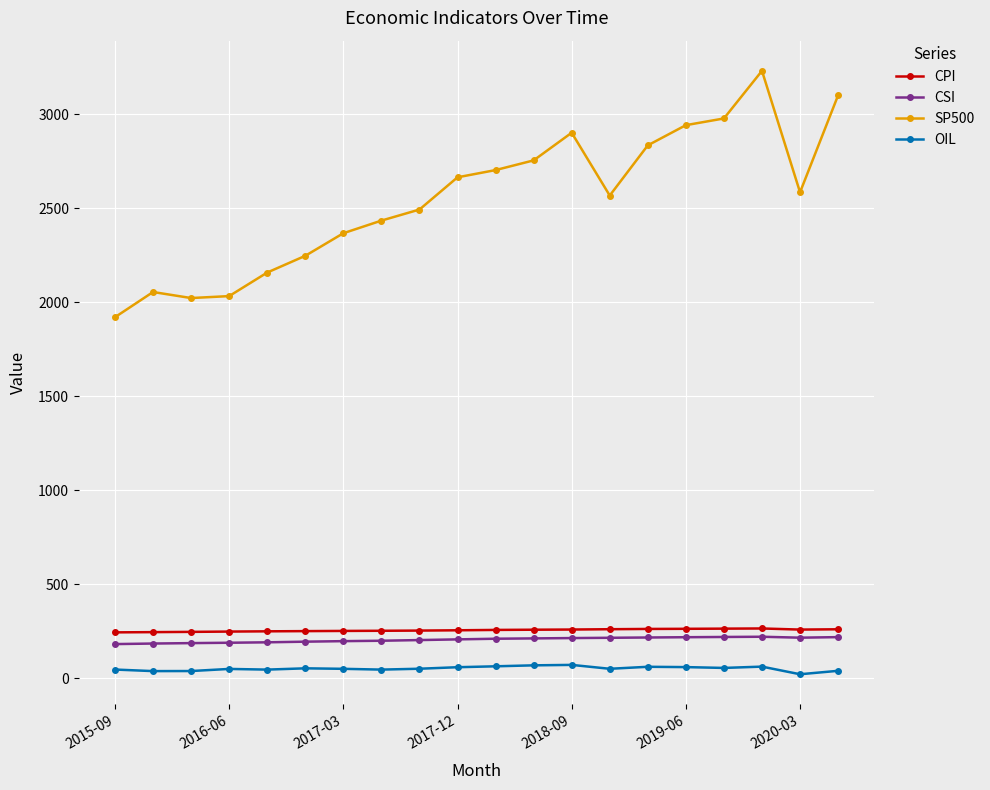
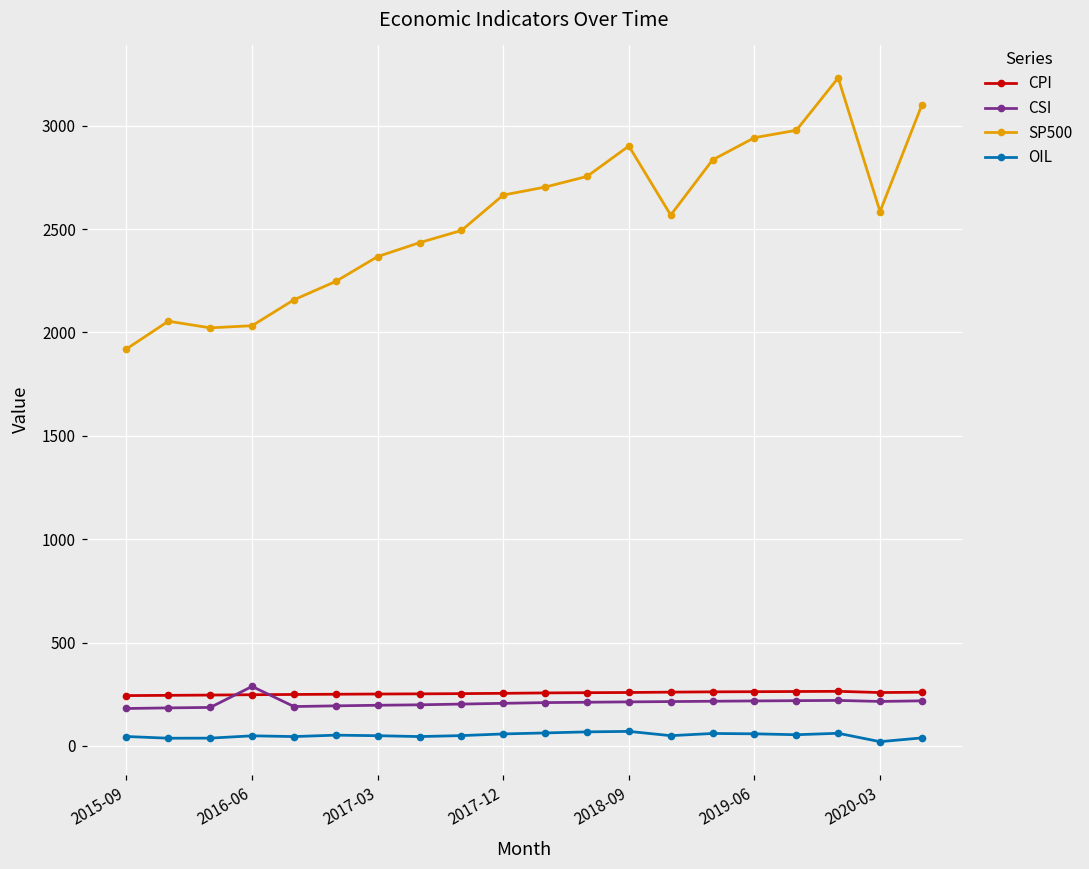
CSI, 2016-06: 190 -> 290
